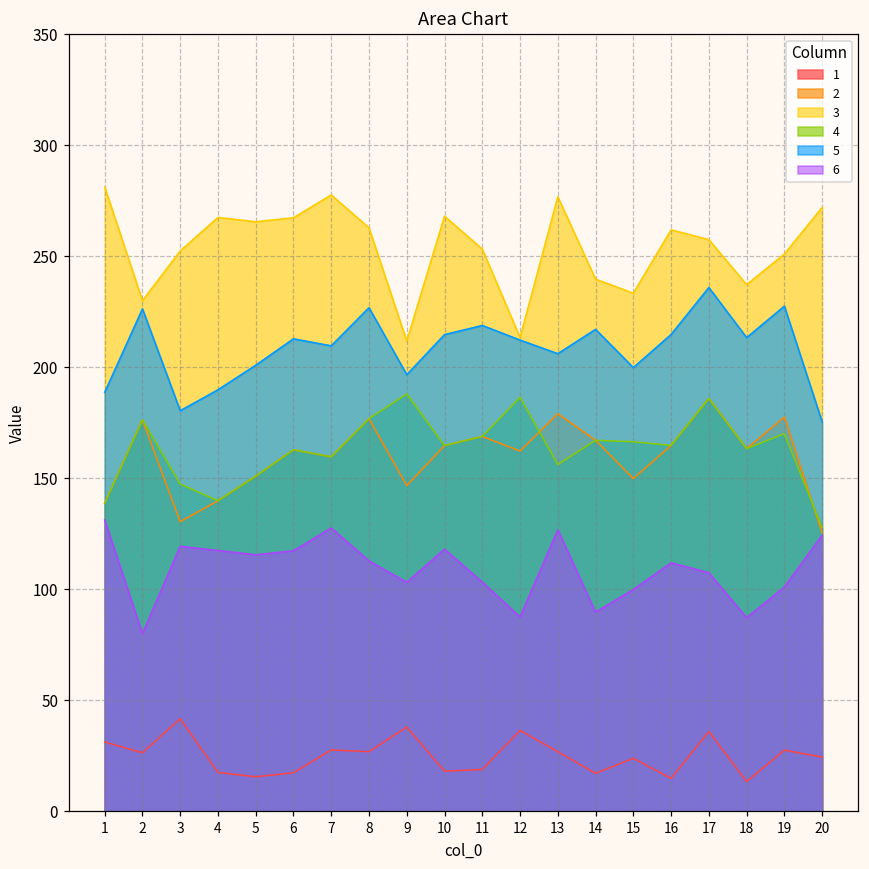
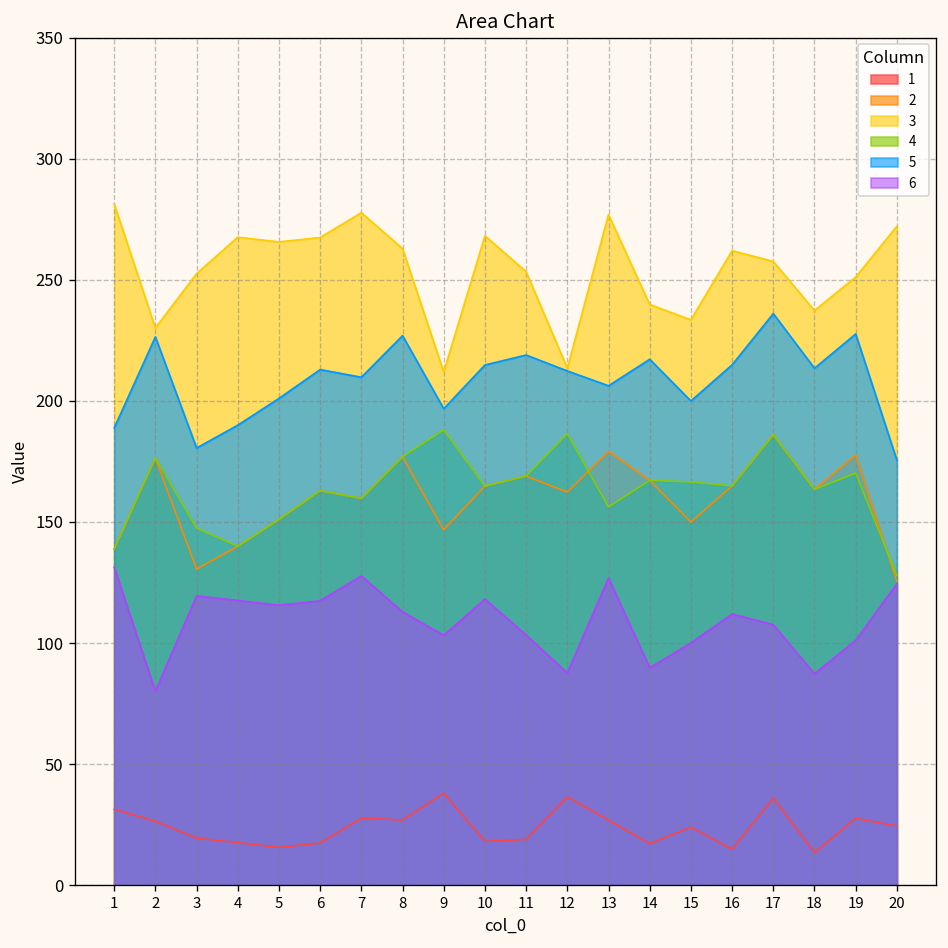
1, 3: 42 -> 19
